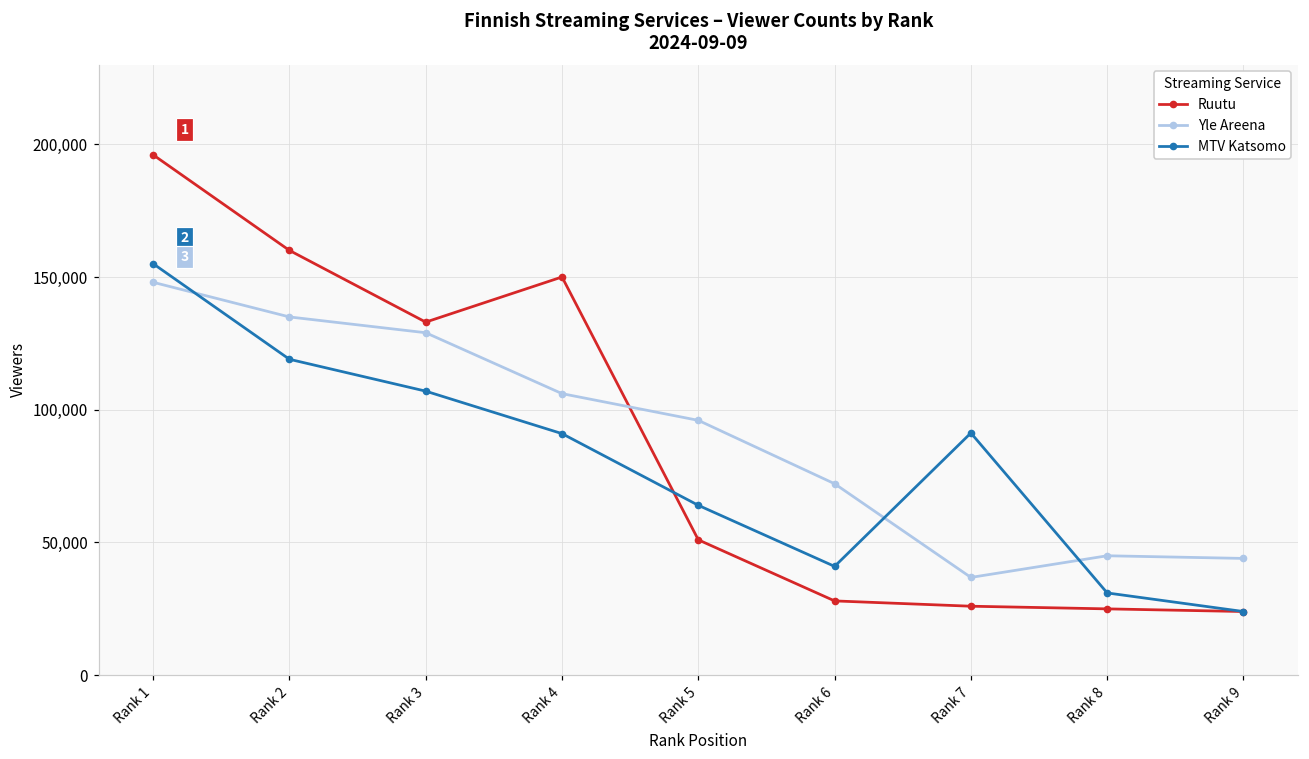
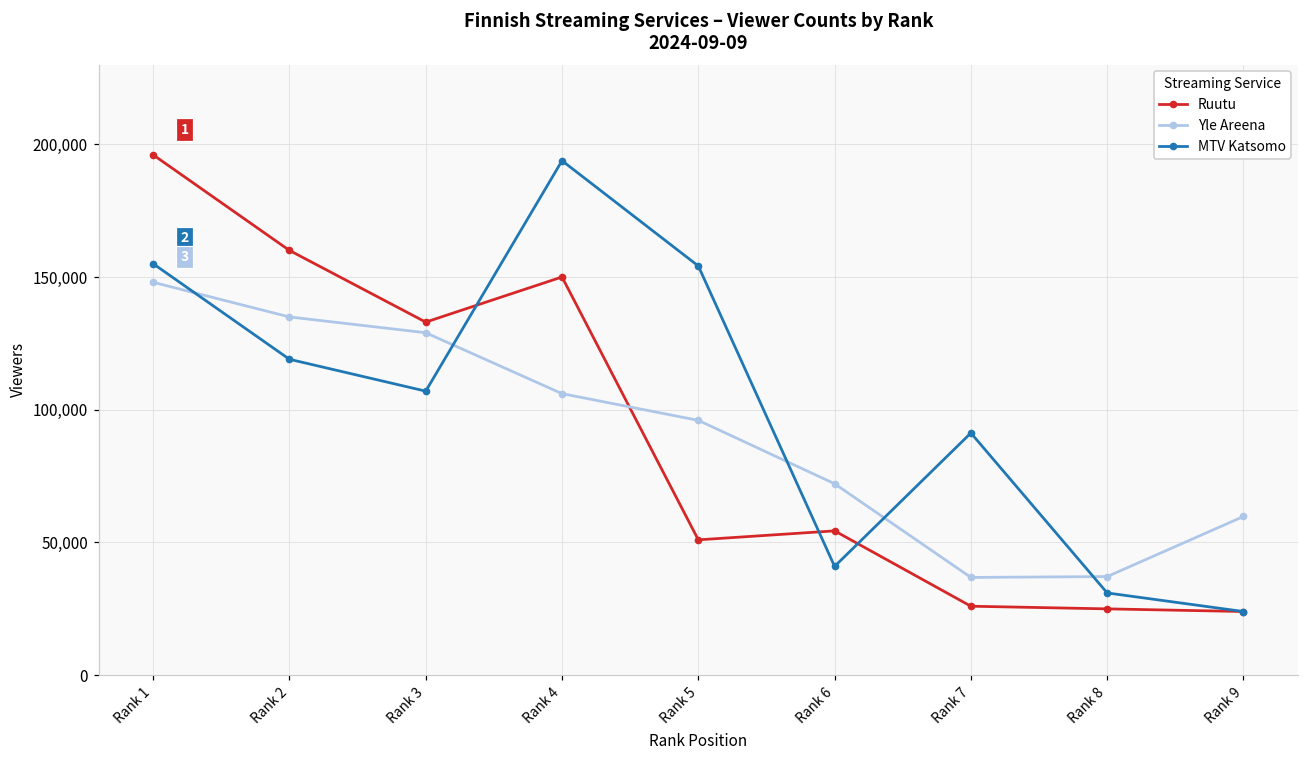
MTV Katsomo, Rank 4: 91,000 -> 194,000
MTV Katsomo, Rank 5: 64,000 -> 154,000
Ruutu, Rank 6: 28,000 -> 54,000
Yle Areena, Rank 8: 45,000 -> 37,000
Yle Areena, Rank 9: 44,000 -> 60,000
